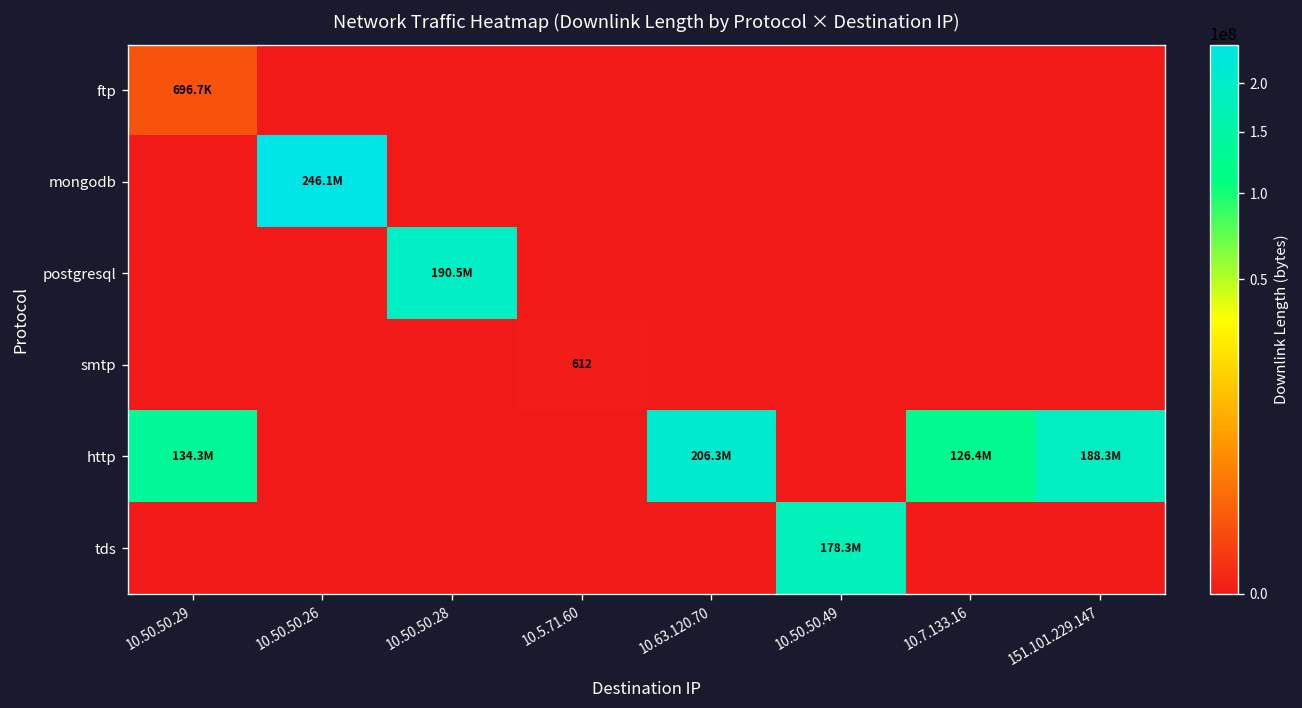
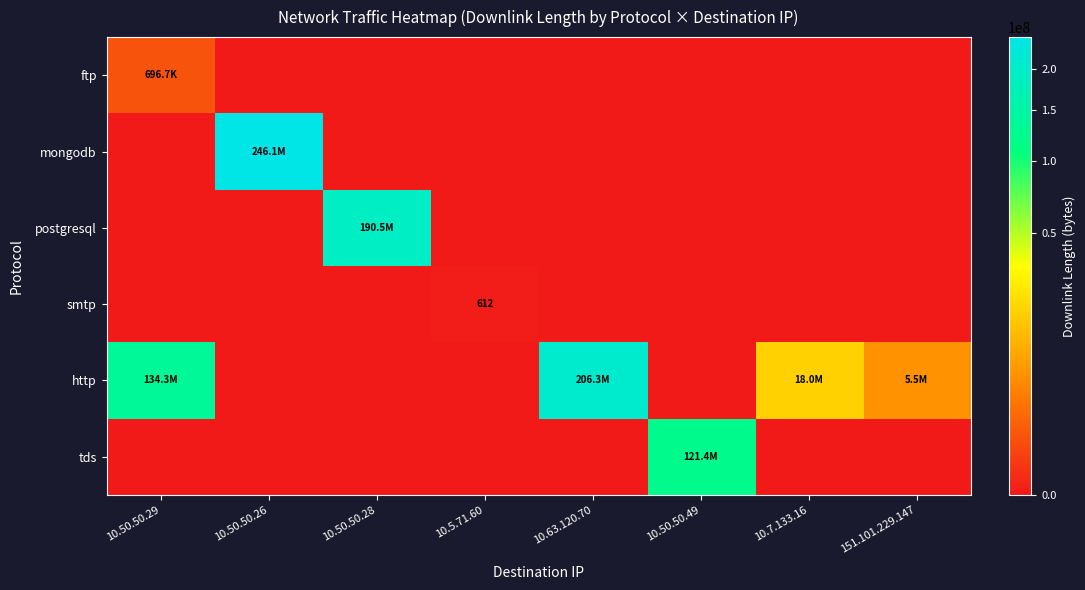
http, 10.7.133.16: 126.4M -> 18.0M
http, 151.101.229.147: 188.3M -> 5.5M
tds, 10.50.50.49: 178.3M -> 121.4M
